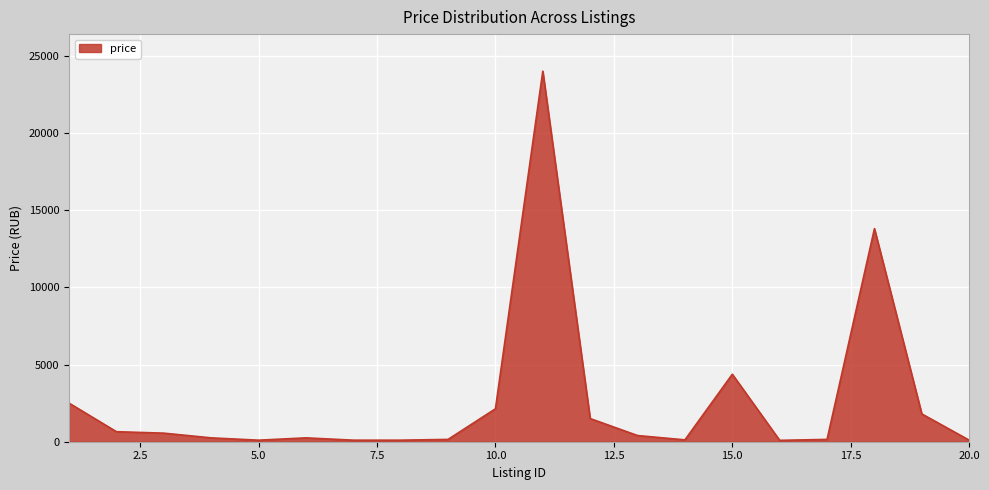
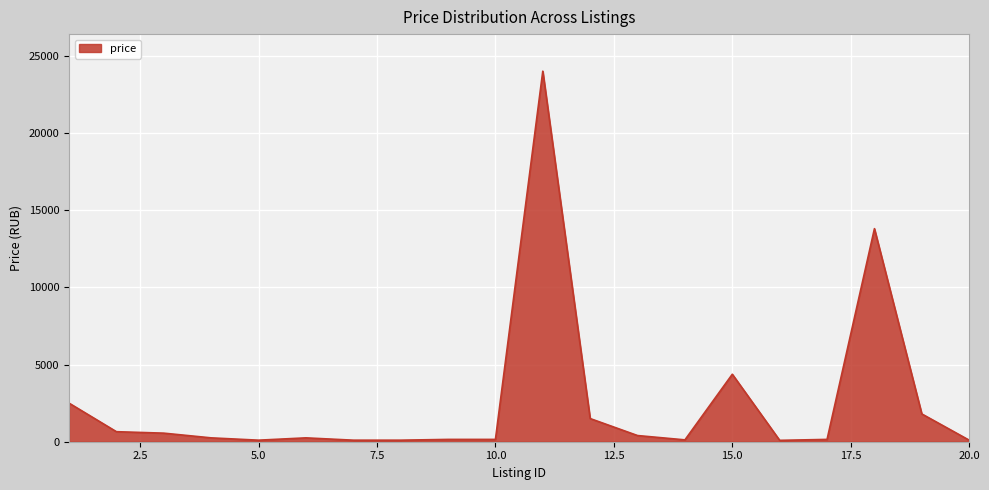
10.0: 2100 -> 200
